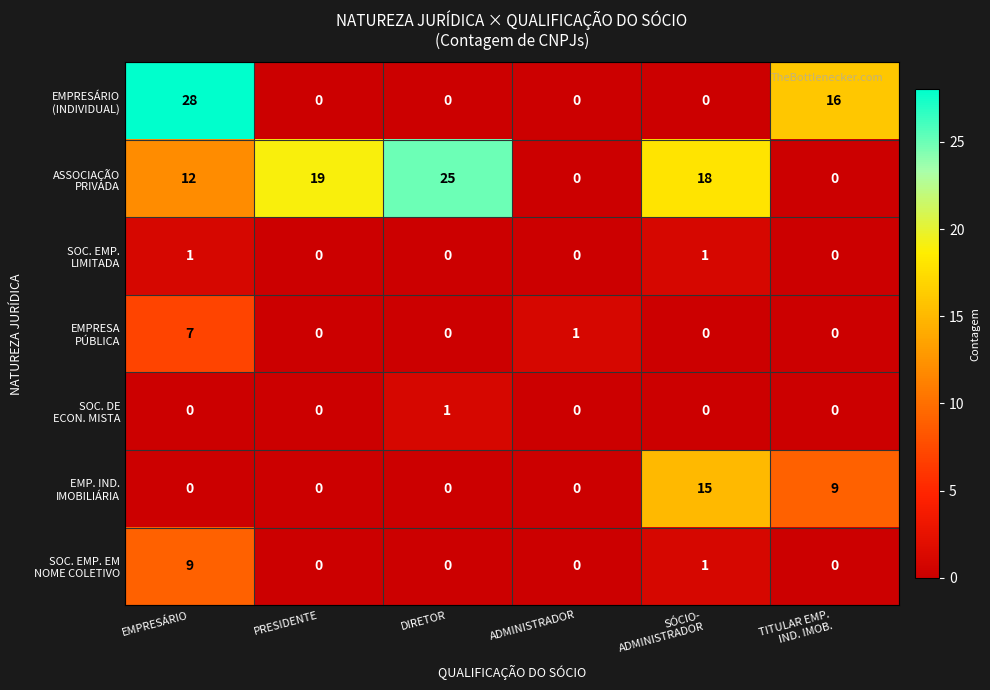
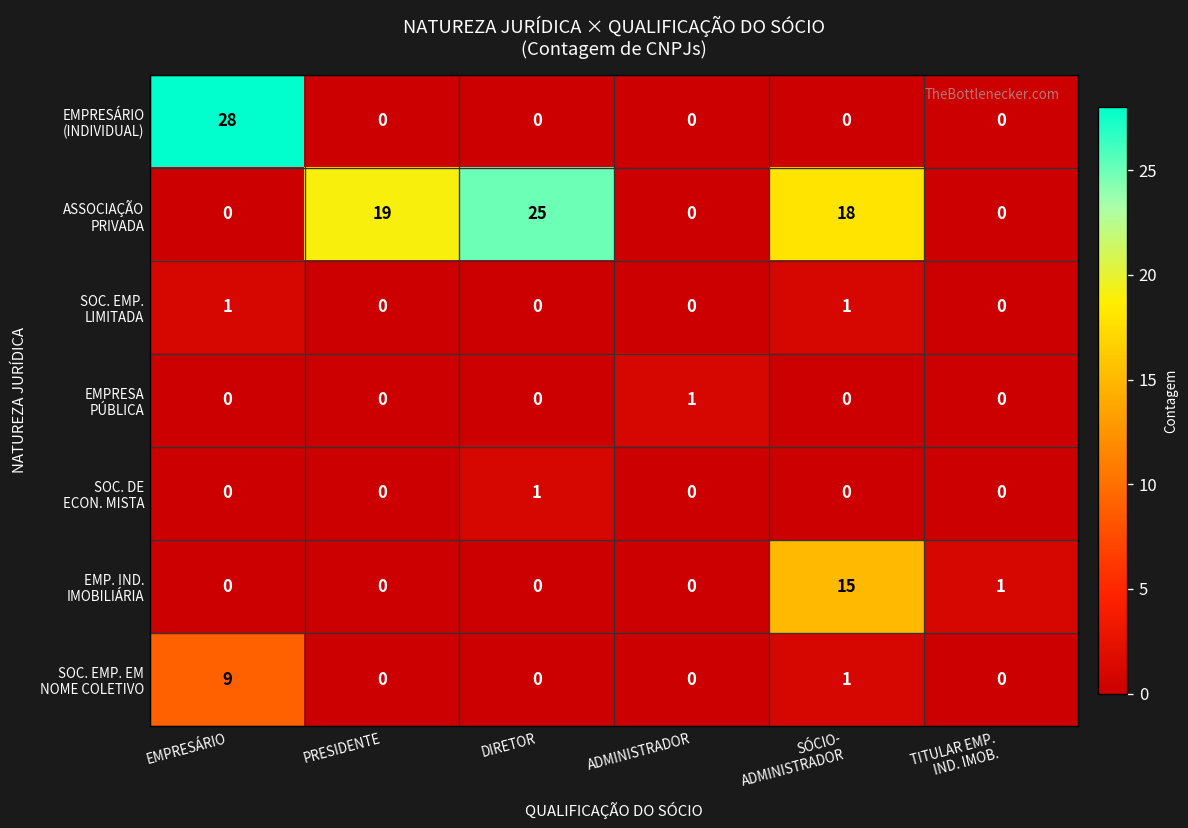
EMPRESÁRIO (INDIVIDUAL), TITULAR EMP. IND. IMOB.: 16 -> 0
ASSOCIAÇÃO PRIVADA, EMPRESÁRIO: 12 -> 0
EMPRESA PÚBLICA, EMPRESÁRIO: 7 -> 0
EMP. IND. IMOBILIÁRIA, TITULAR EMP. IND. IMOB.: 9 -> 1
